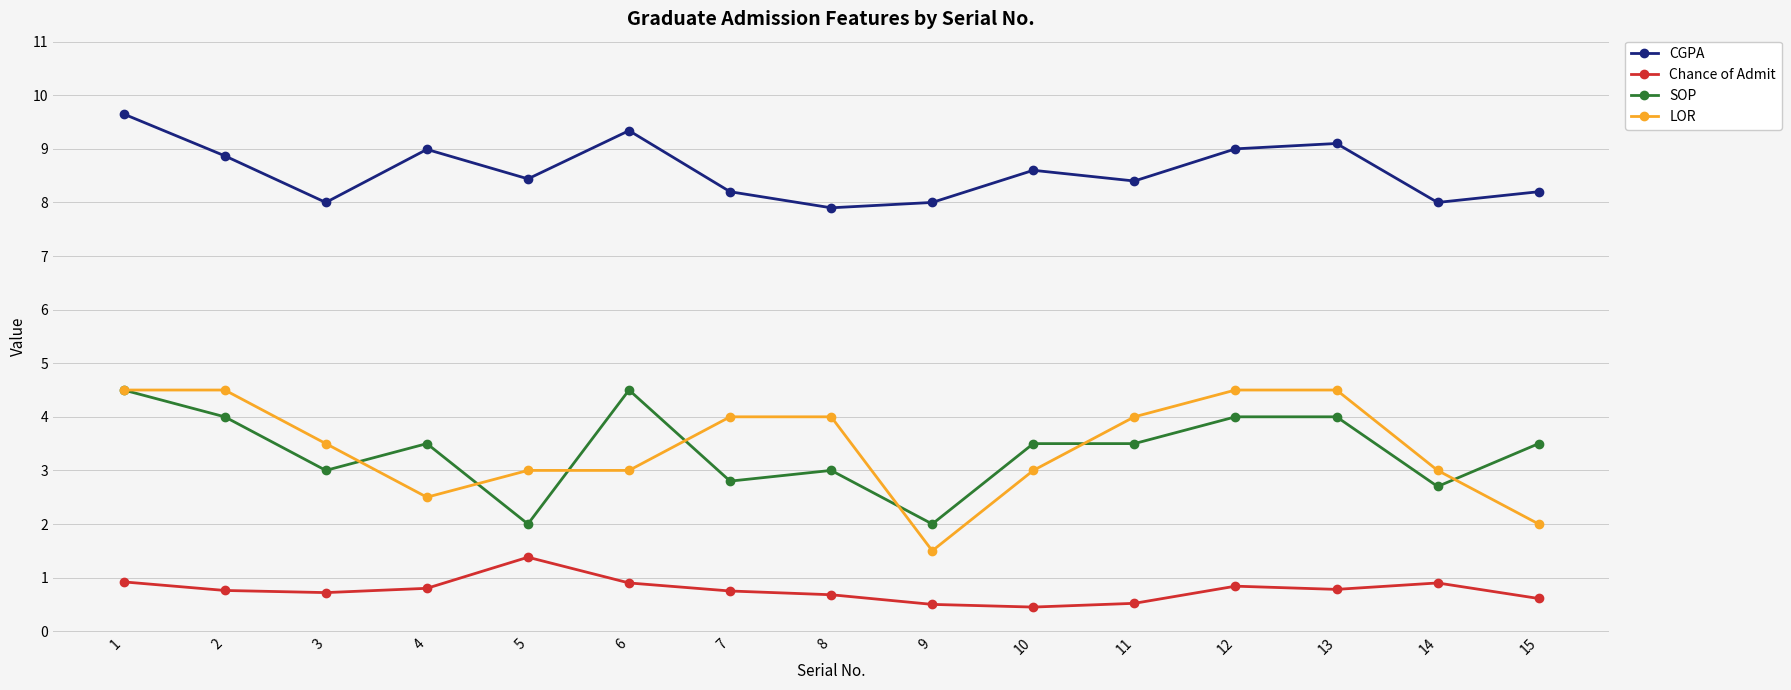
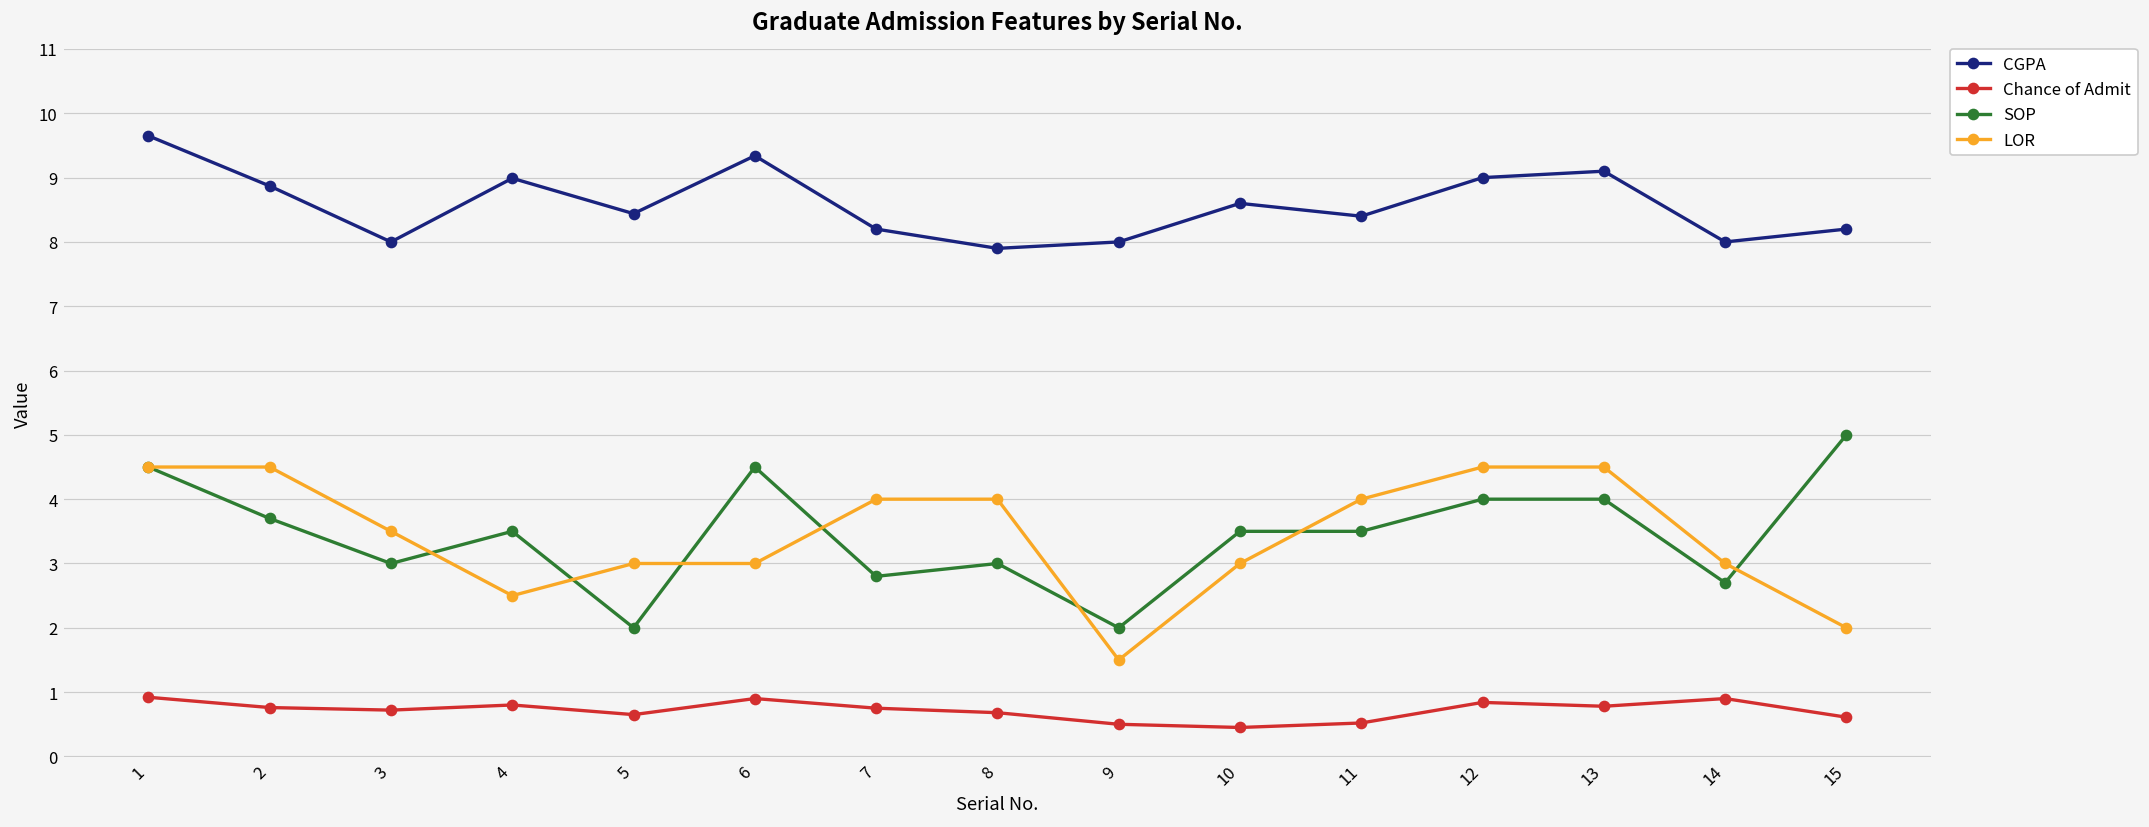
SOP, 2: 4.0 -> 3.7
Chance of Admit, 5: 1.4 -> 0.7
SOP, 15: 3.5 -> 5.0
